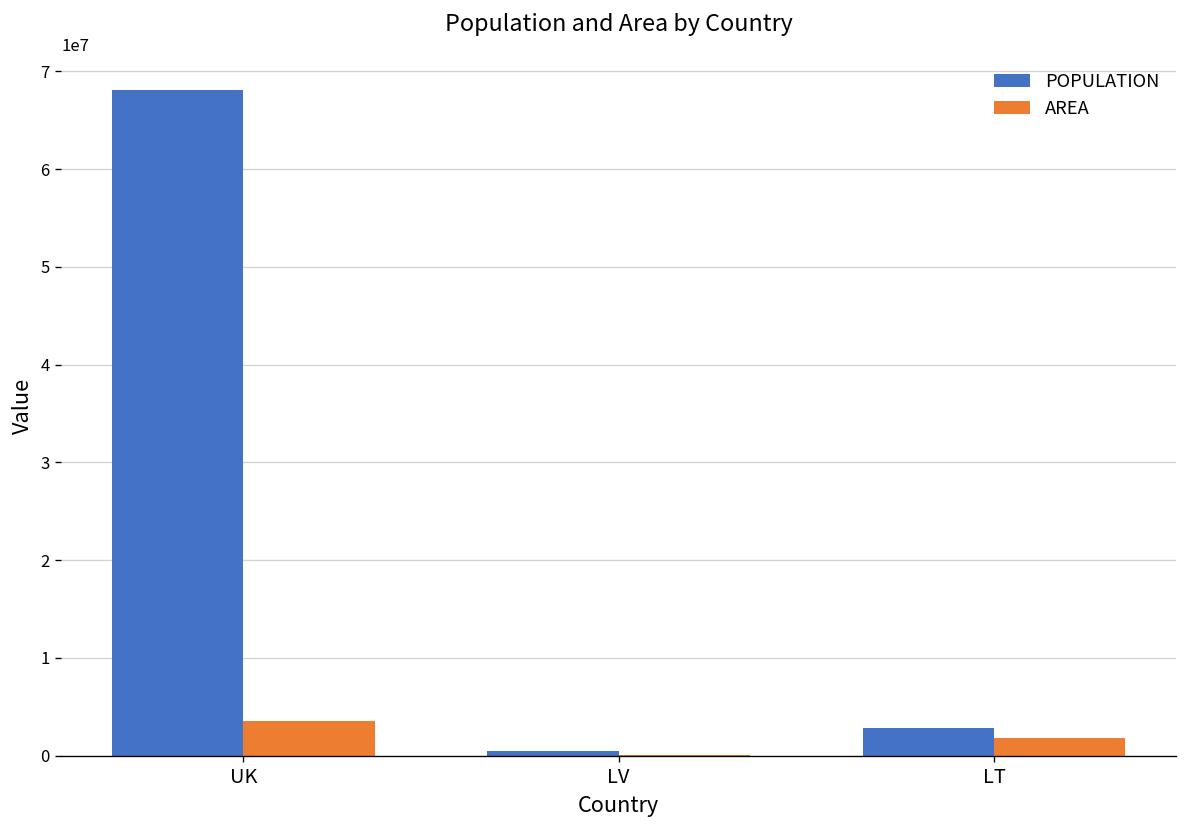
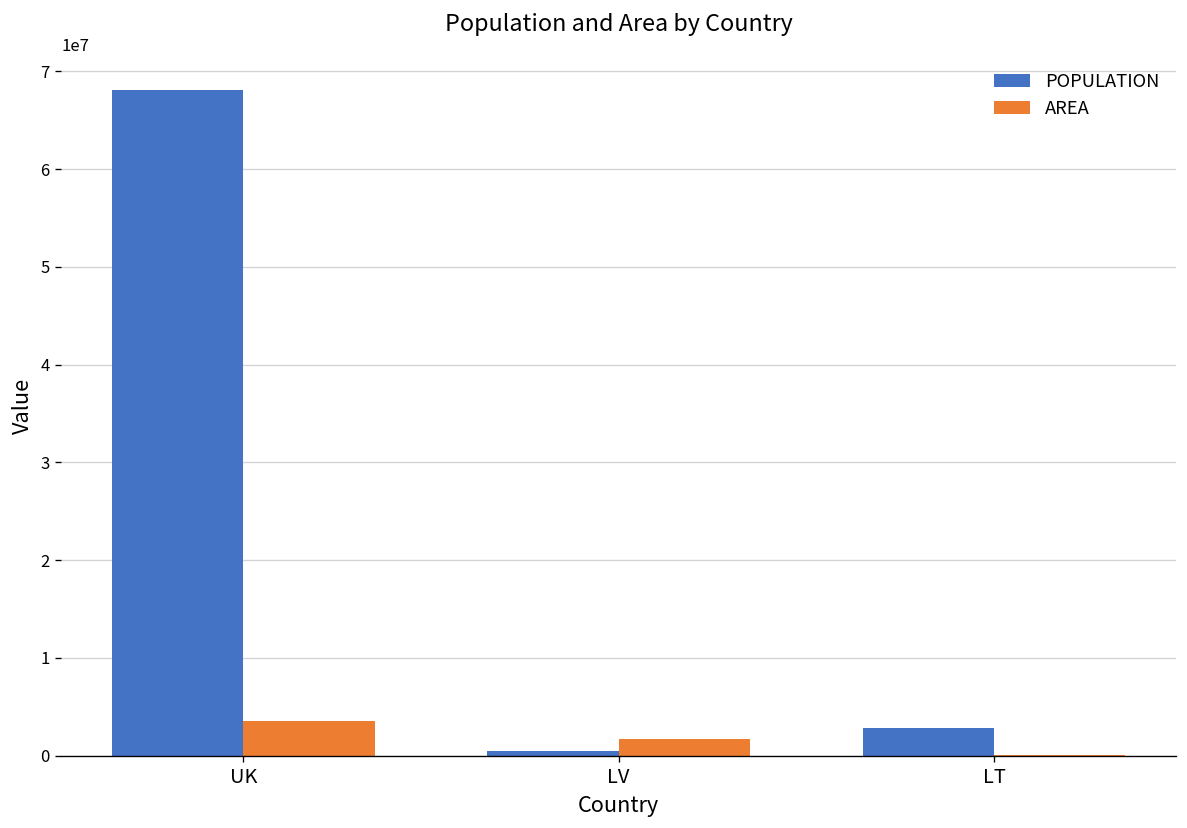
AREA, LV: 0 -> 2000000
AREA, LT: 2000000 -> 0
